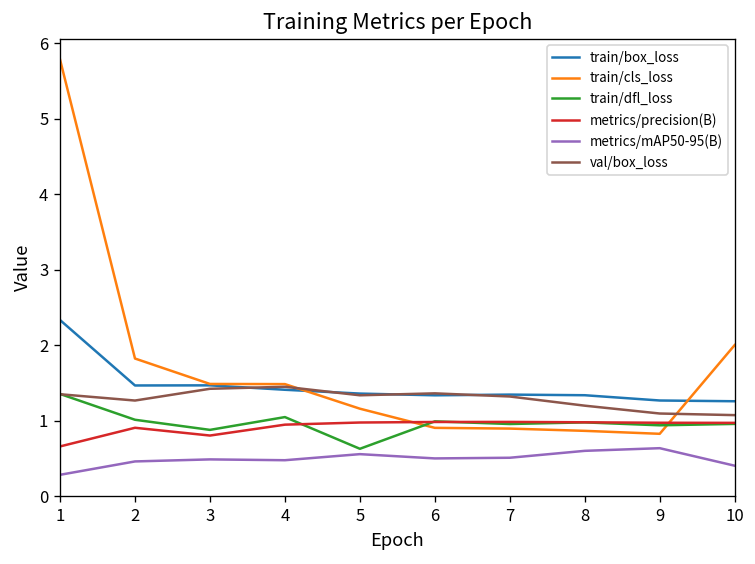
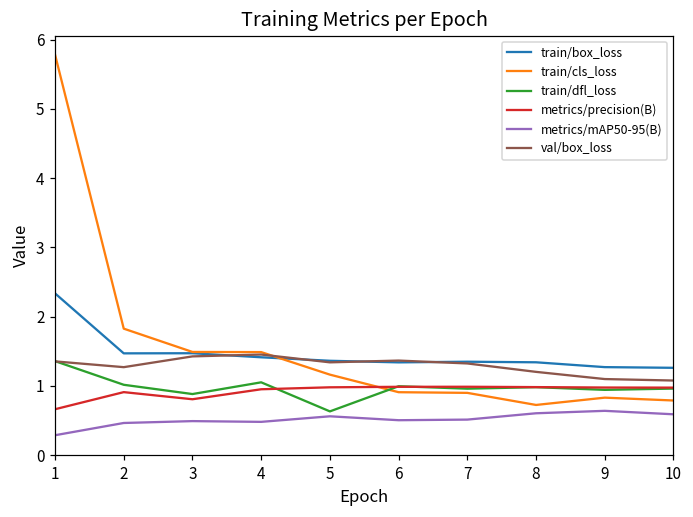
train/cls_loss, 8: 0.9 -> 0.7
train/cls_loss, 10: 2.0 -> 0.8
metrics/mAP50-95(B), 10: 0.4 -> 0.6
